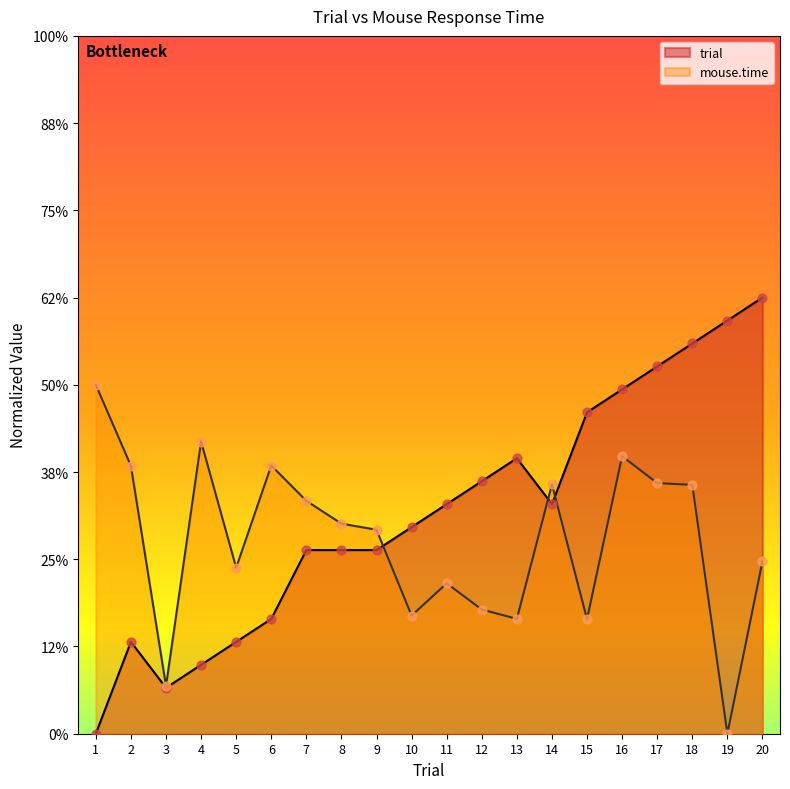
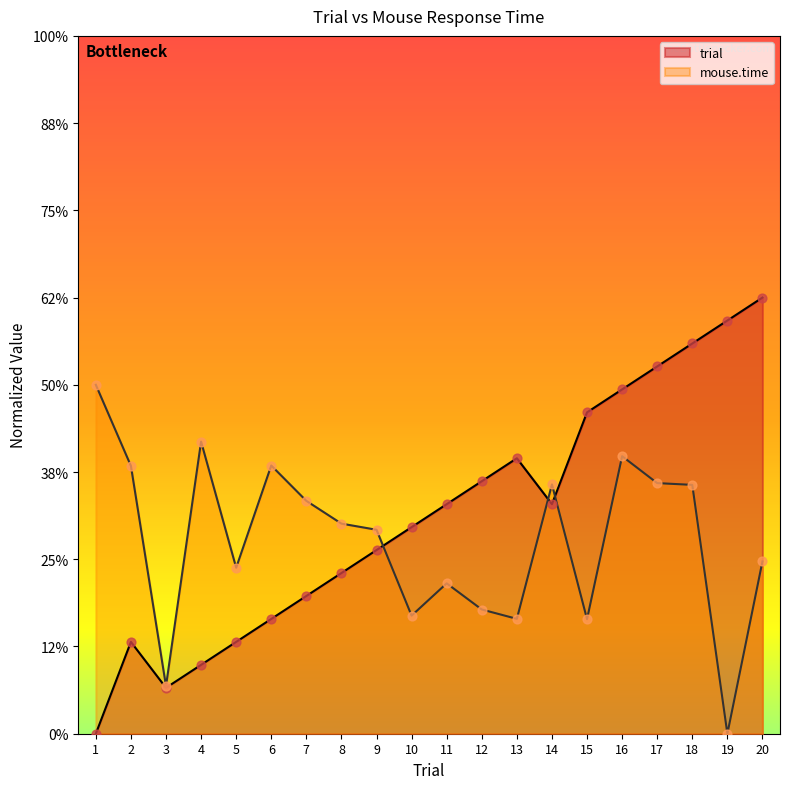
trial, 7: 26% -> 20%
trial, 8: 26% -> 23%
